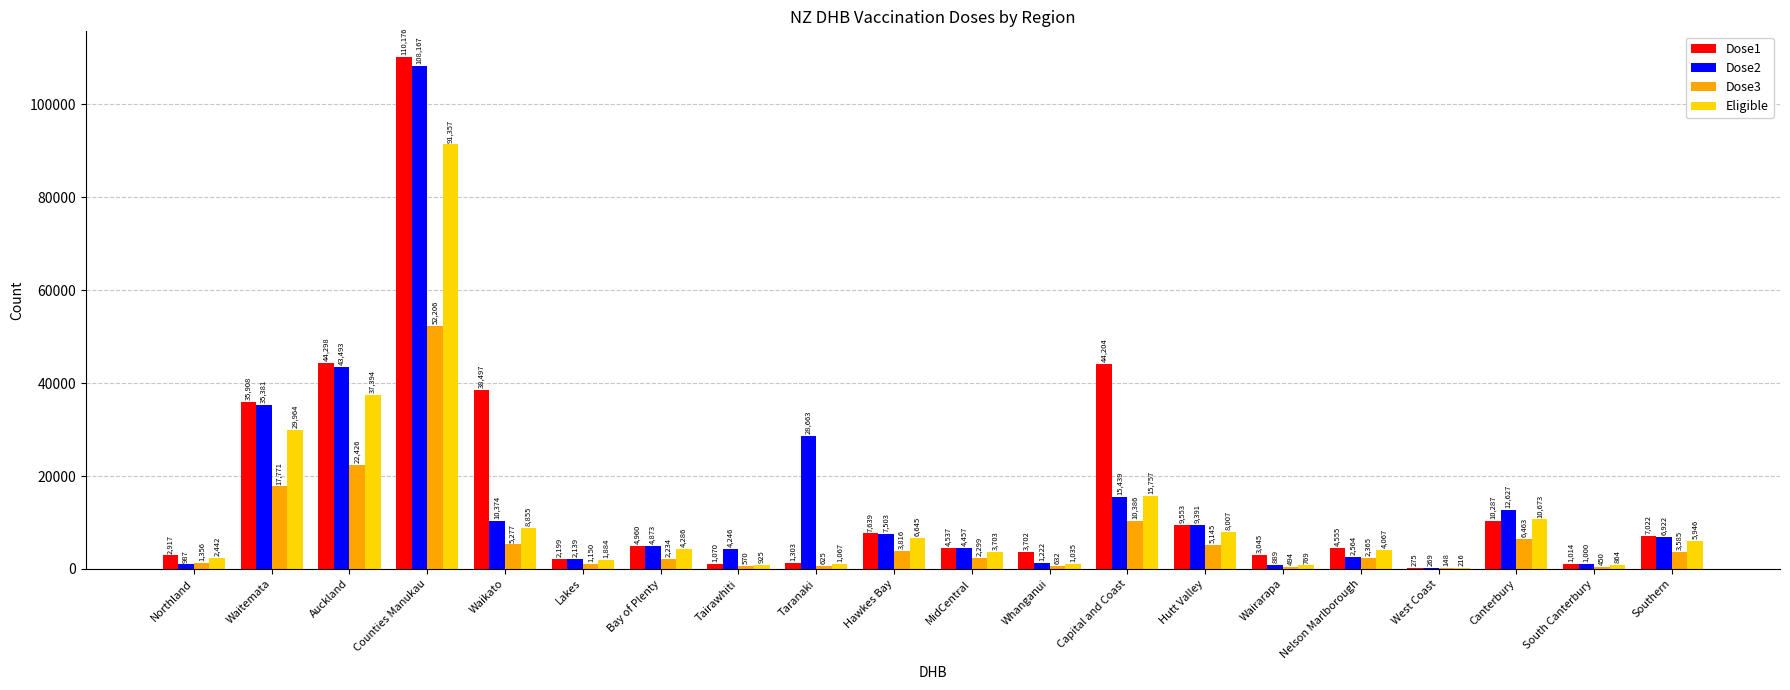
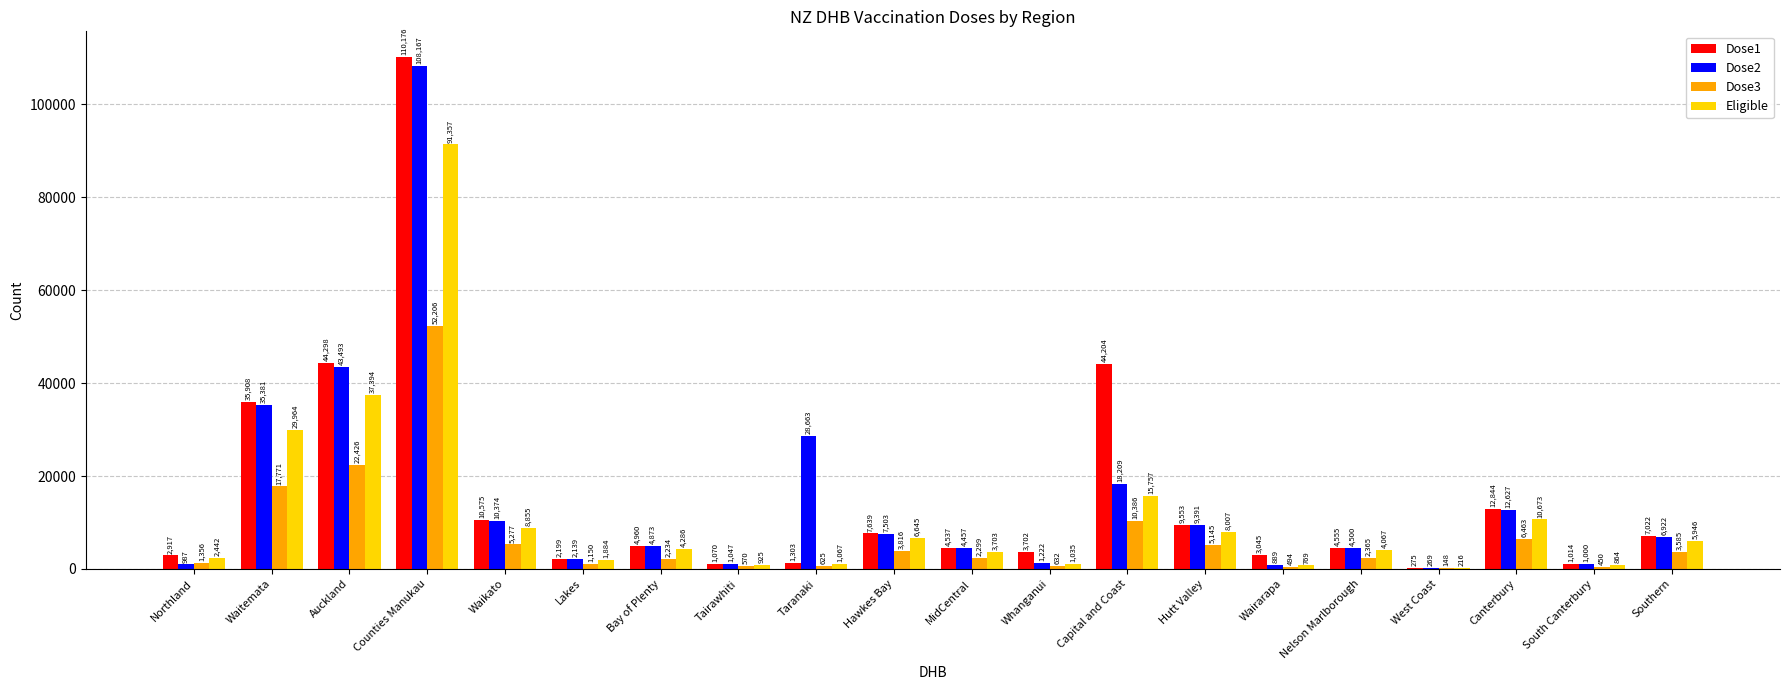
Dose1, Waikato: 38,497 -> 10,575
Dose2, Tairawhiti: 4,246 -> 1,047
Dose2, Capital and Coast: 15,439 -> 18,209
Dose2, Nelson Marlborough: 2,564 -> 4,500
Dose1, Canterbury: 10,287 -> 12,844
